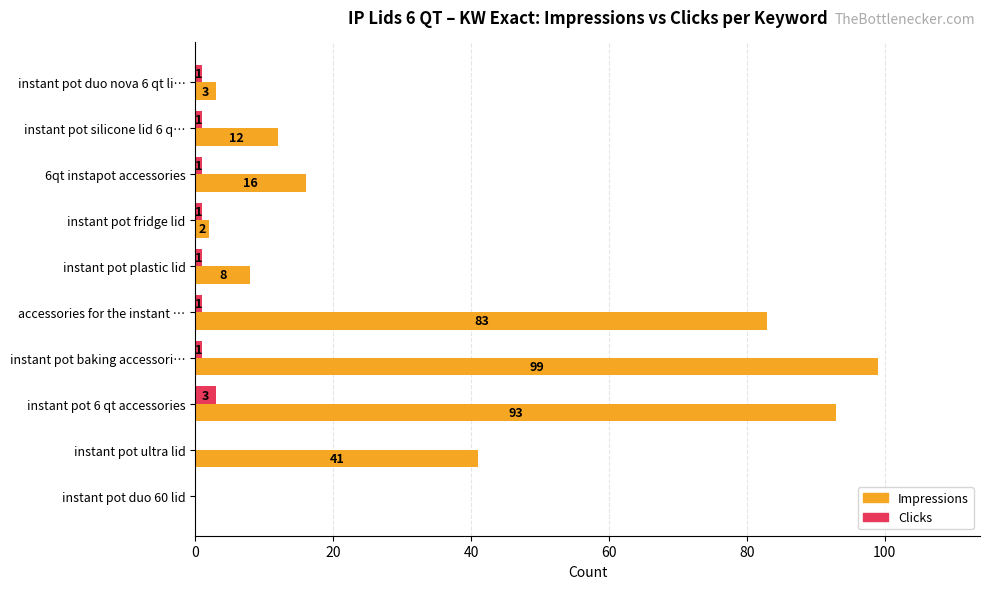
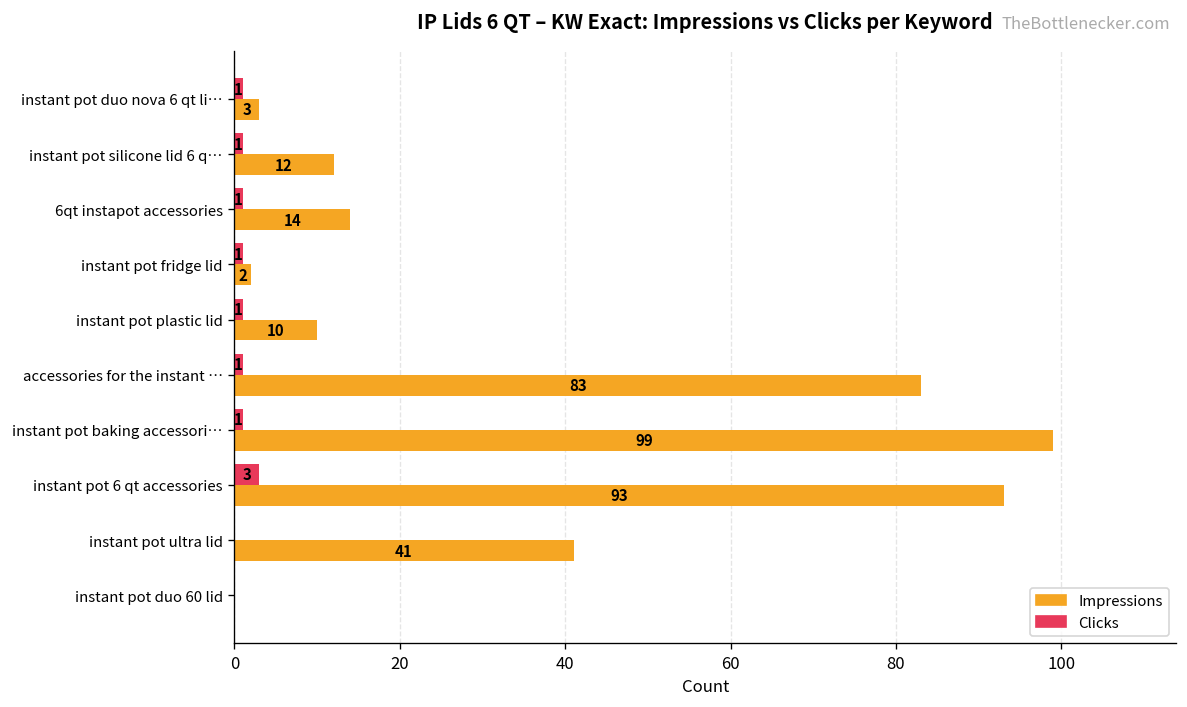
Impressions, 6qt instapot accessories: 16 -> 14
Impressions, instant pot plastic lid: 8 -> 10
